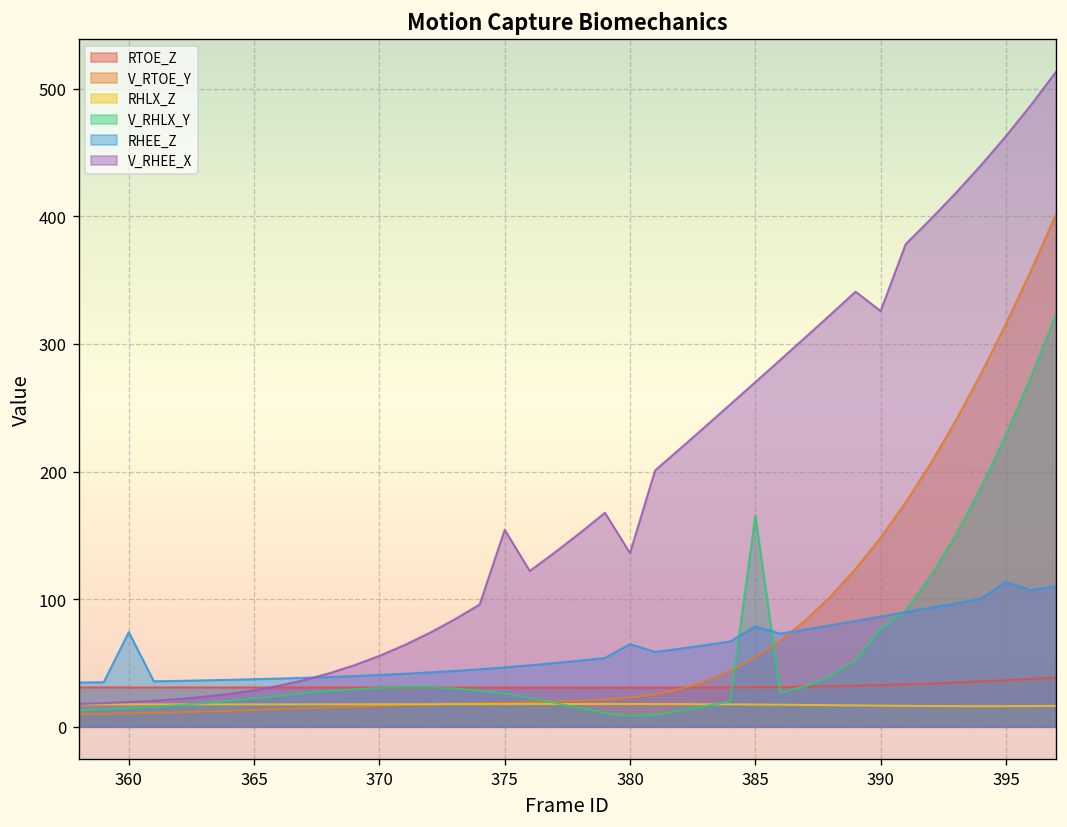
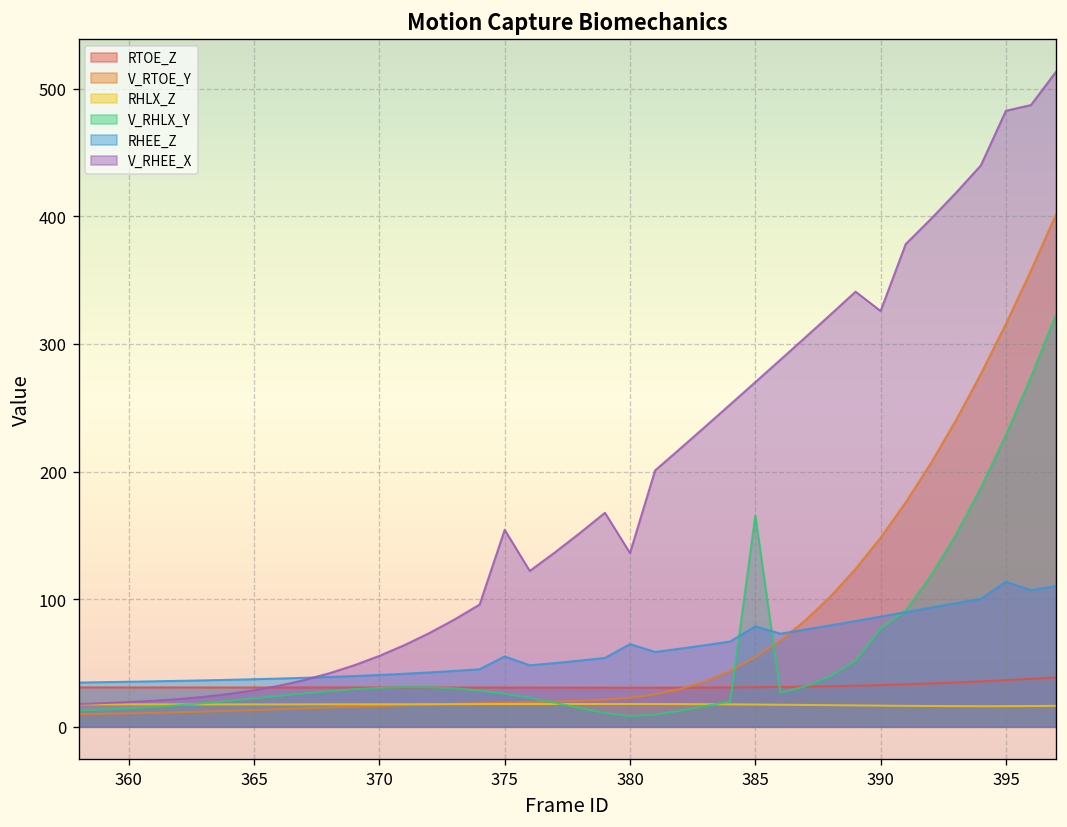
RHEE_Z, 360: 74 -> 35
RHEE_Z, 375: 47 -> 55
V_RHEE_X, 395: 463 -> 483
